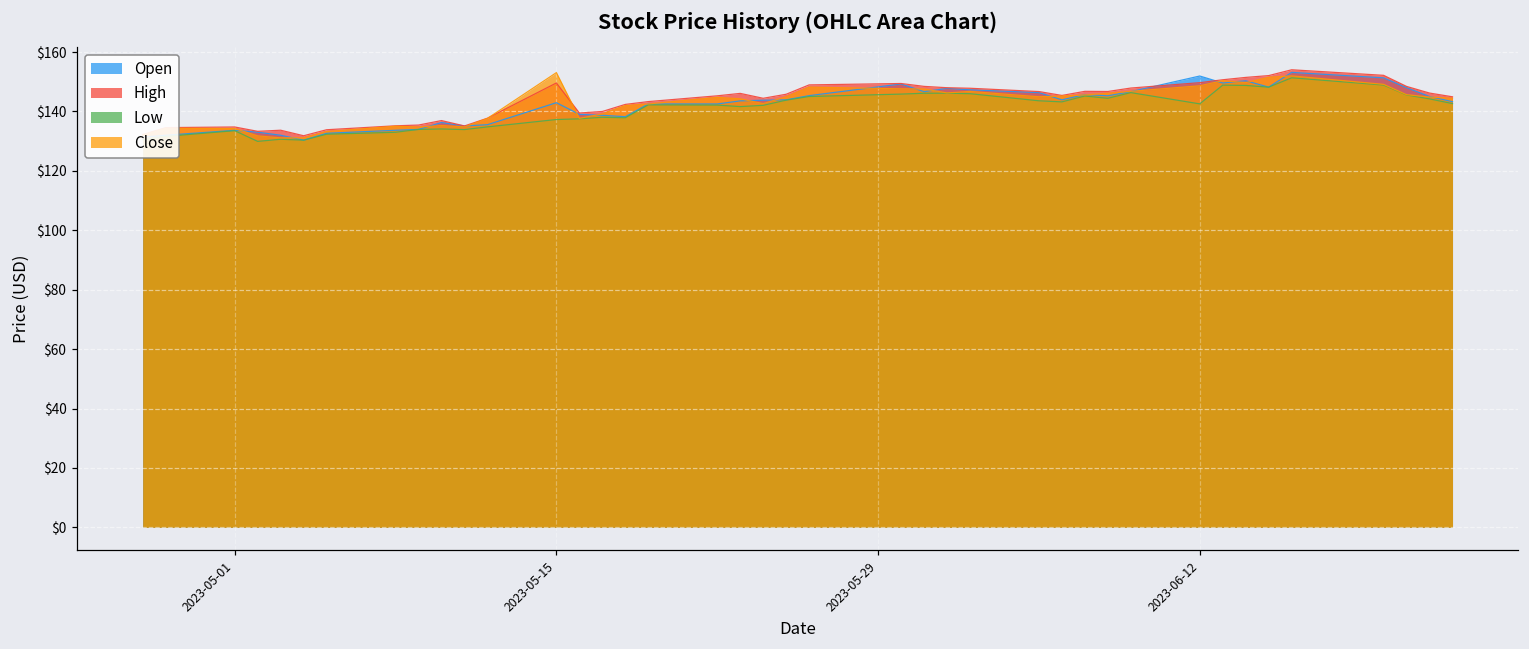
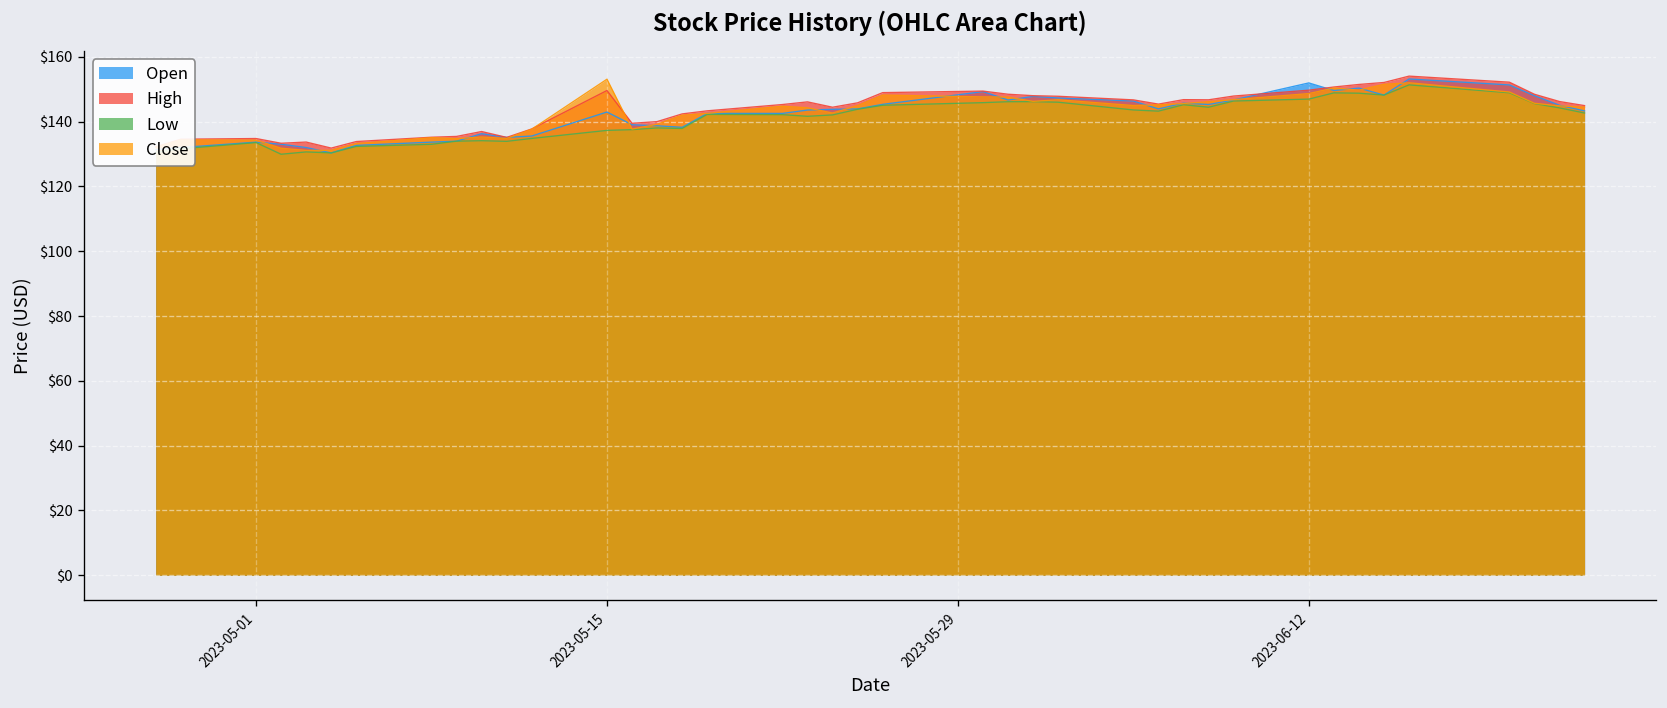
Low, 2023-06-12: $143 -> $147
